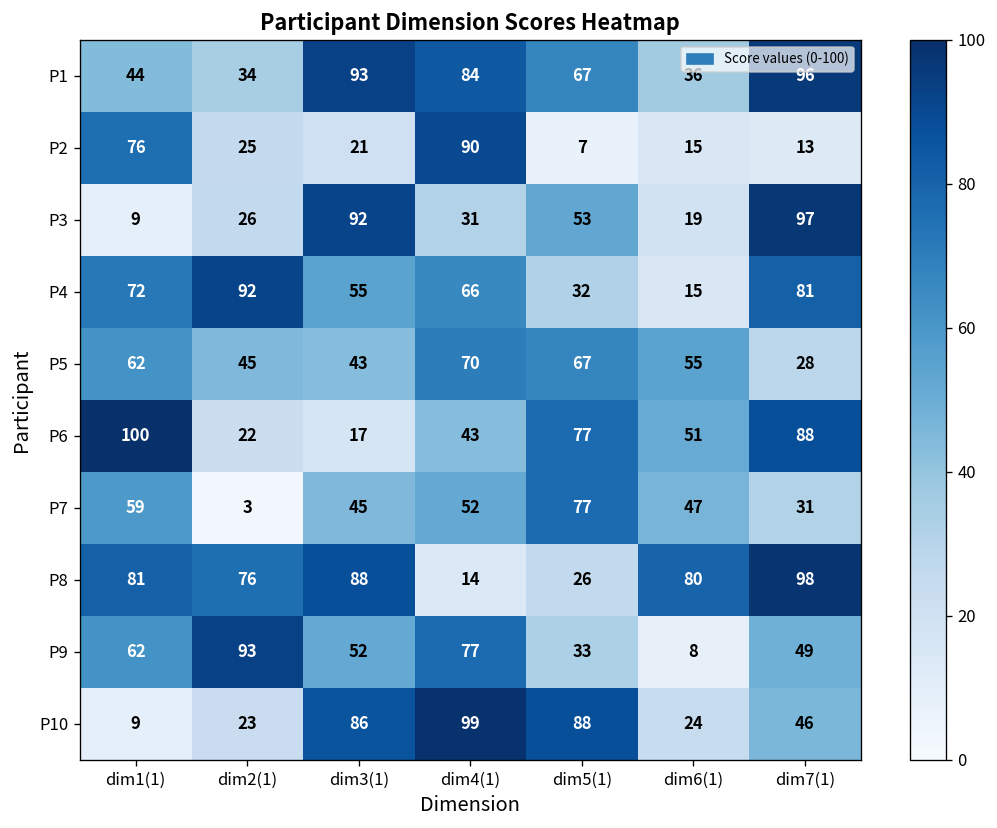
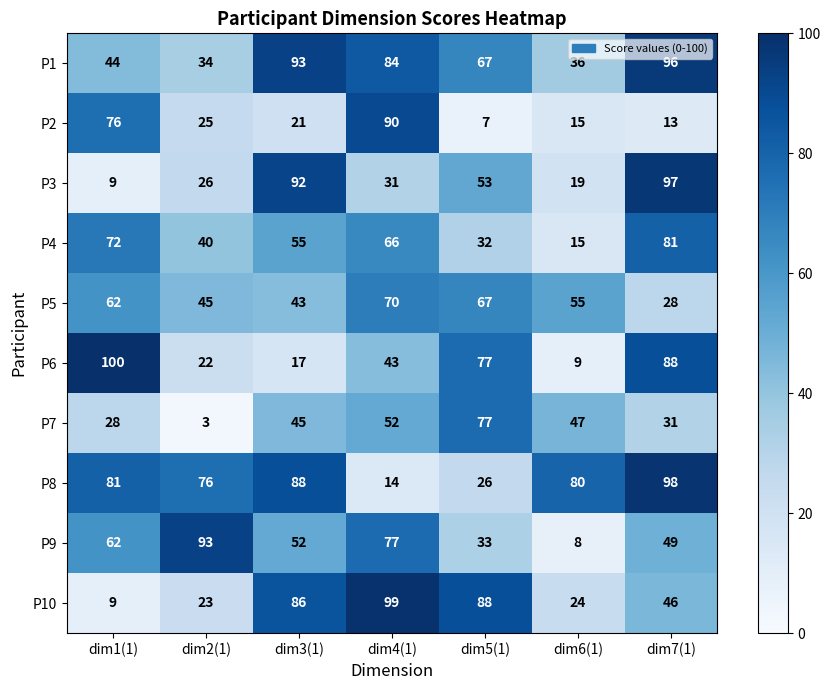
P4, dim2(1): 92 -> 40
P6, dim6(1): 51 -> 9
P7, dim1(1): 59 -> 28
